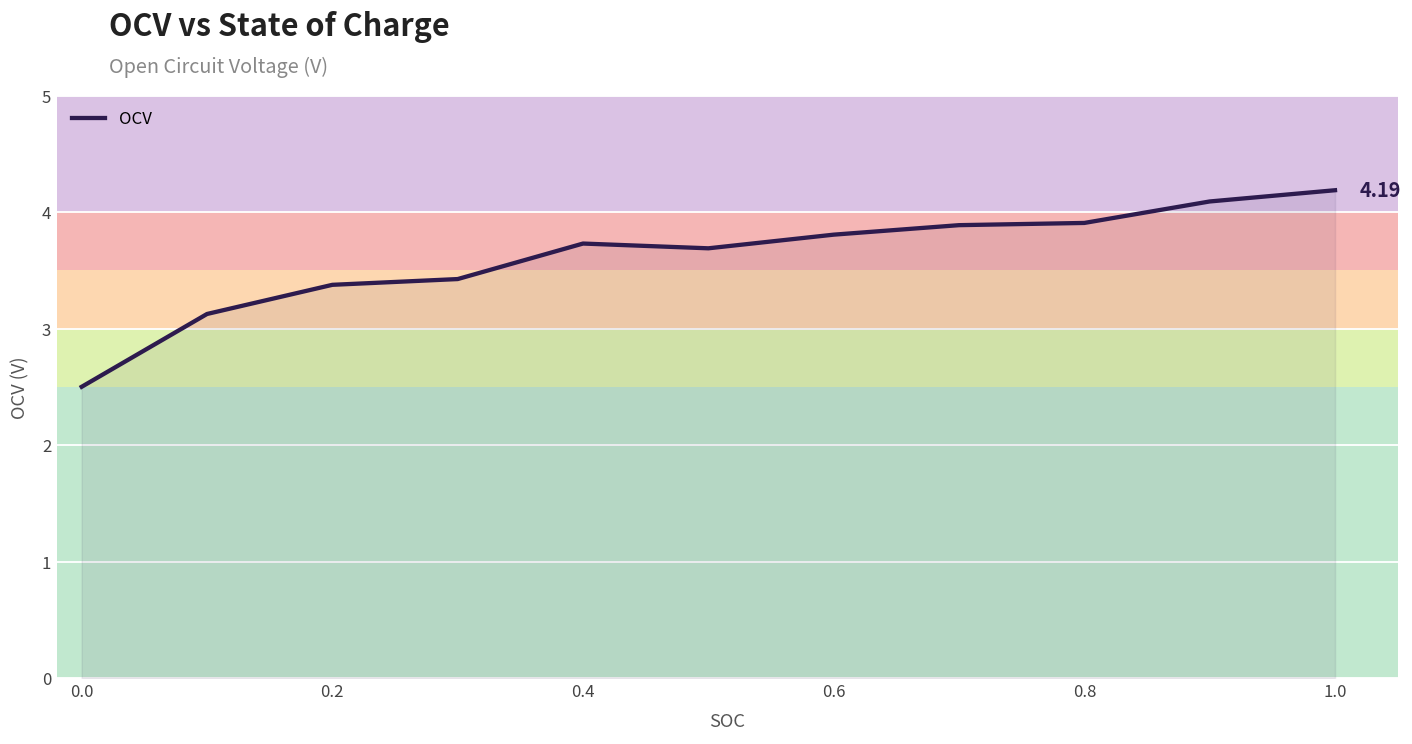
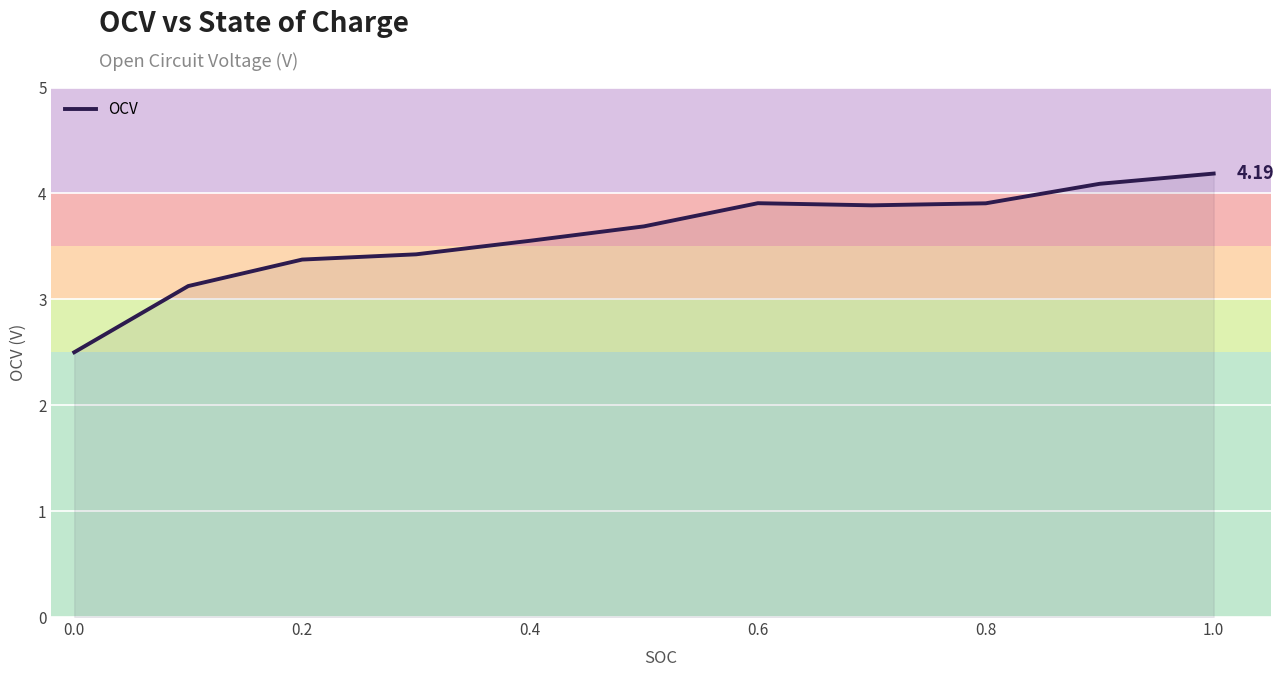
0.4: 3.73 -> 3.55
0.6: 3.81 -> 3.91
